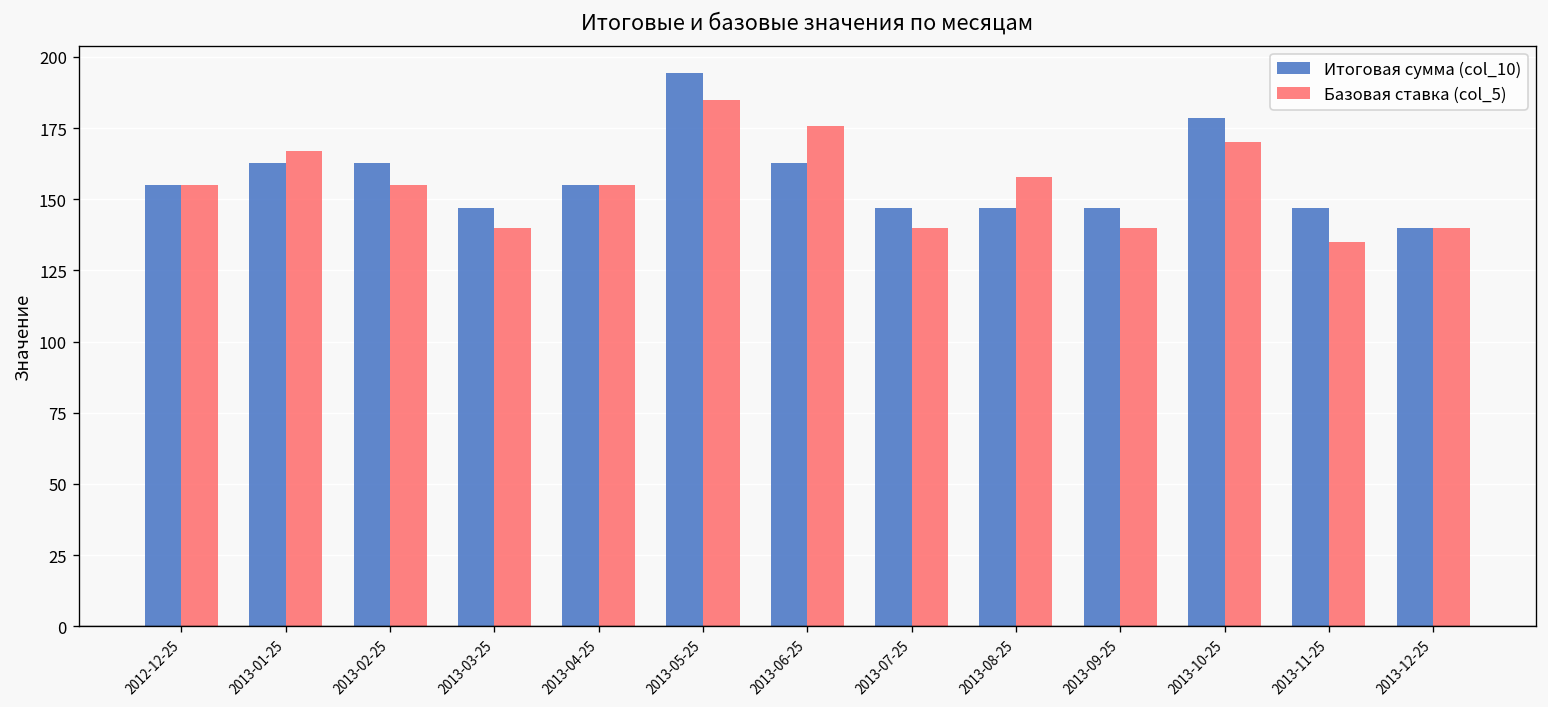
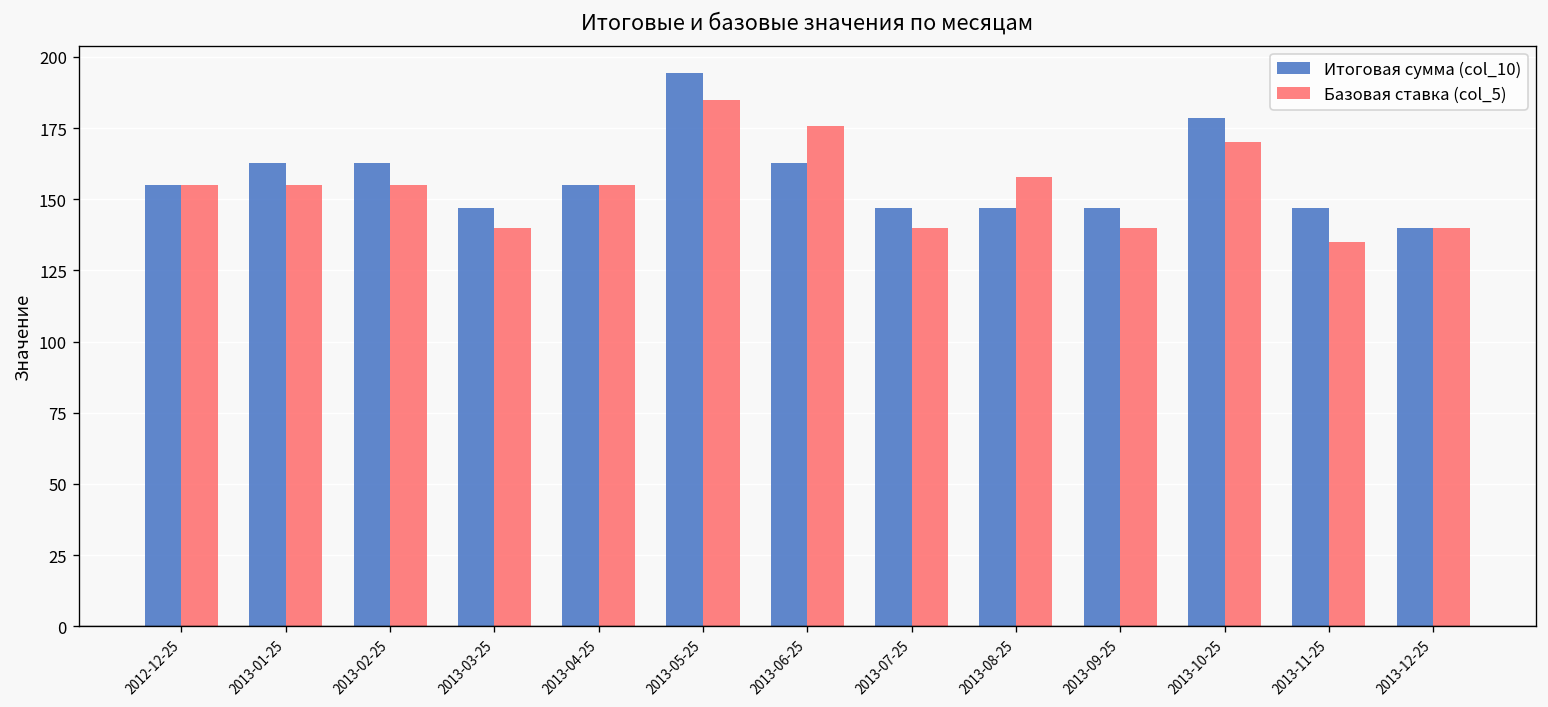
Базовая ставка (col_5), 2013-01-25: 167 -> 155
